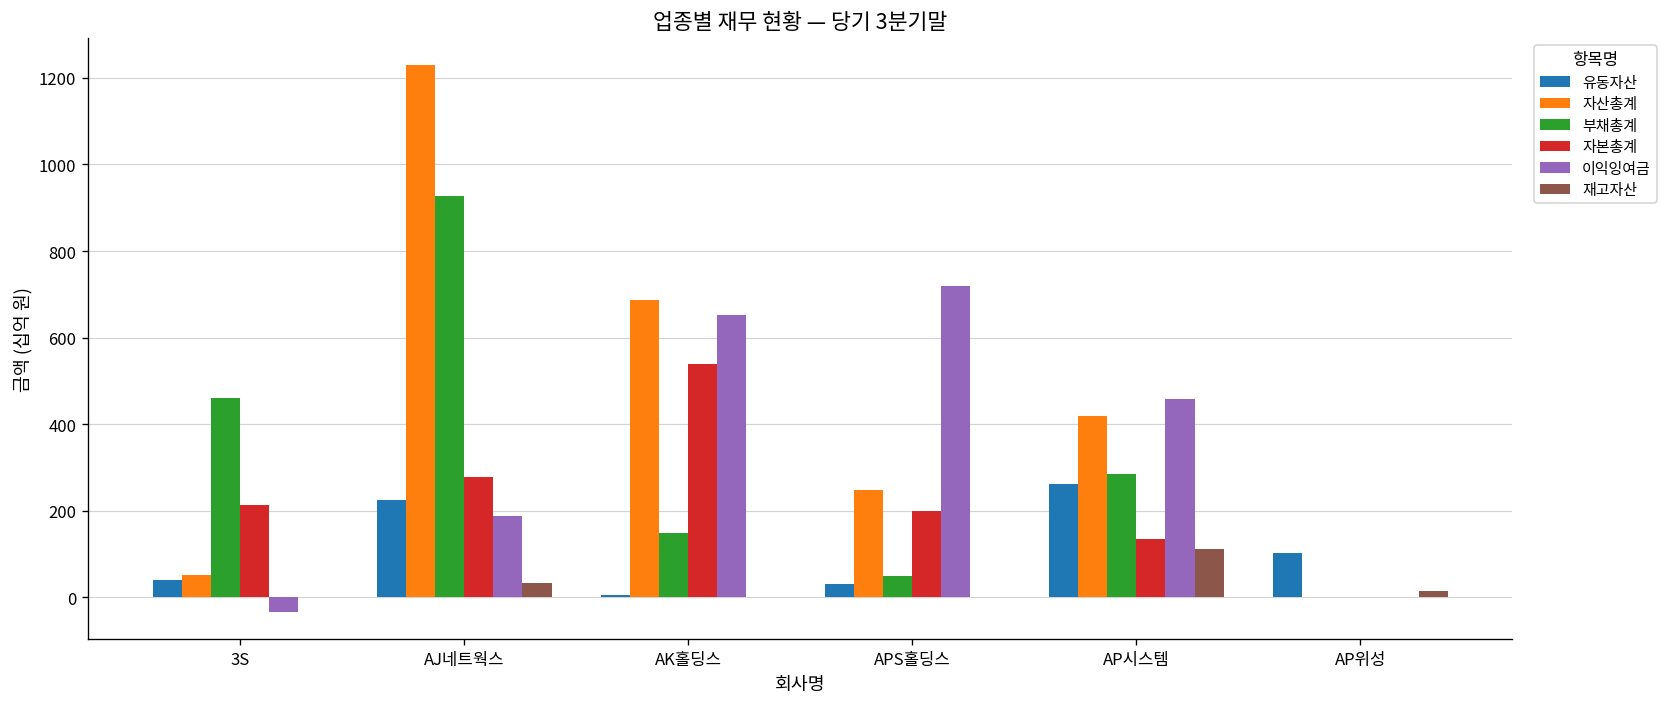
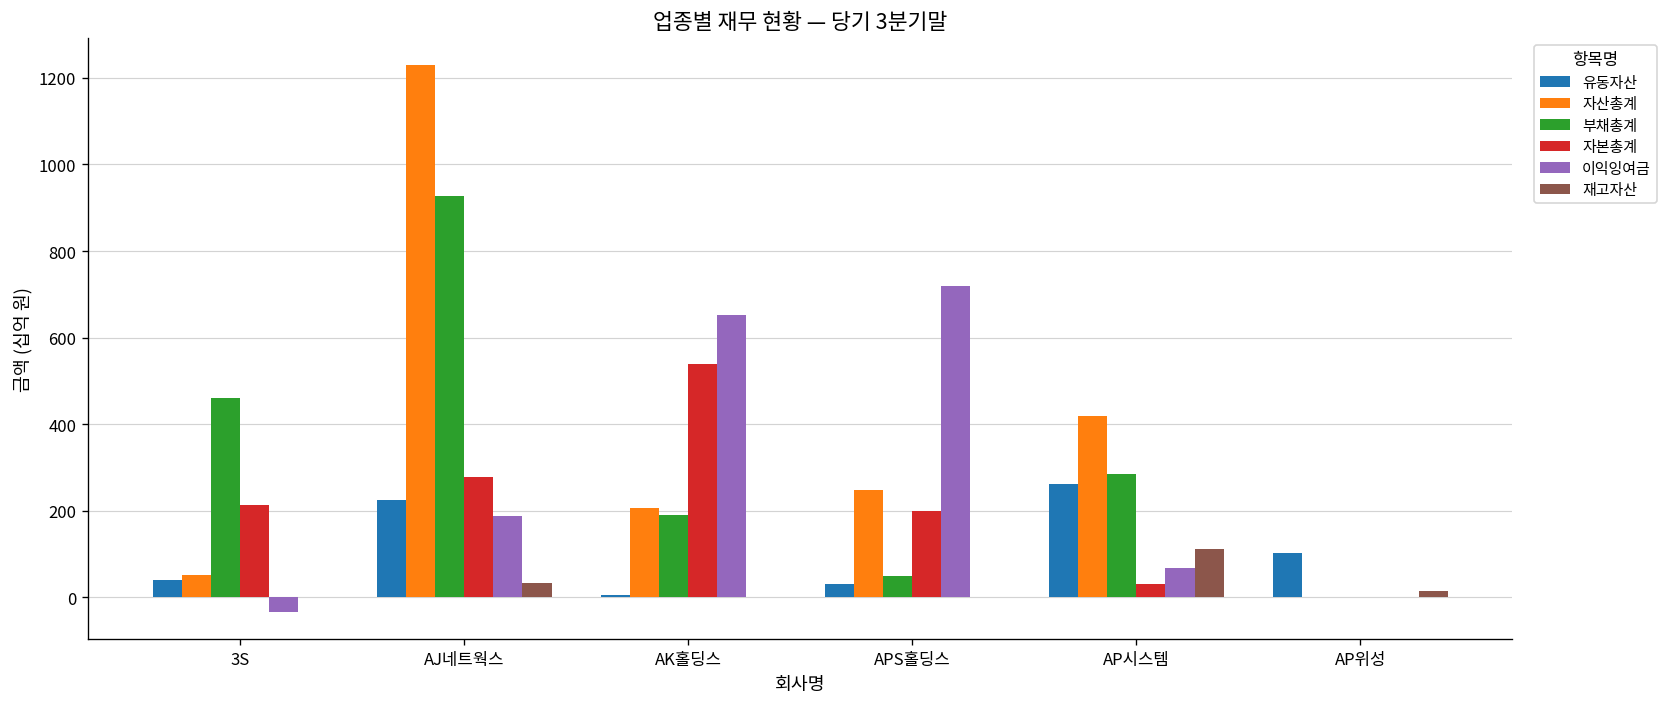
자산총계, AK홀딩스: 690 -> 210
부채총계, AK홀딩스: 150 -> 190
자본총계, AP시스템: 140 -> 30
이익잉여금, AP시스템: 460 -> 70
